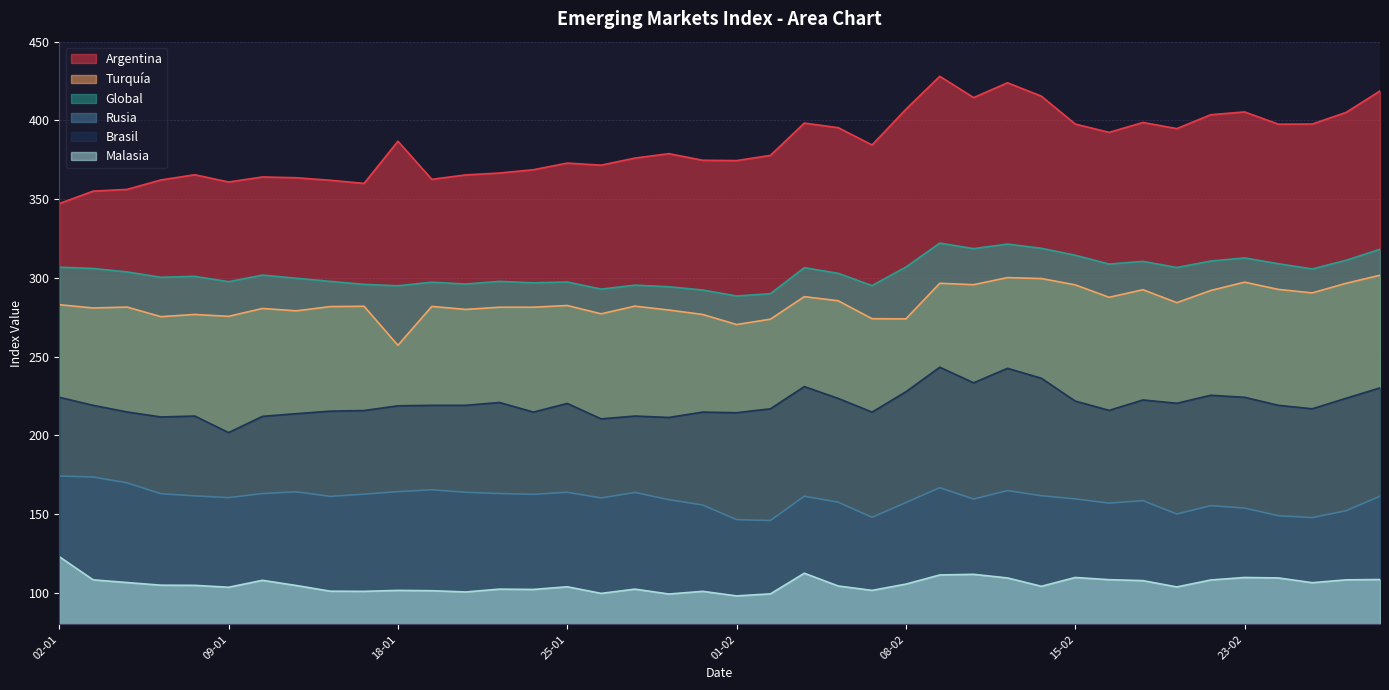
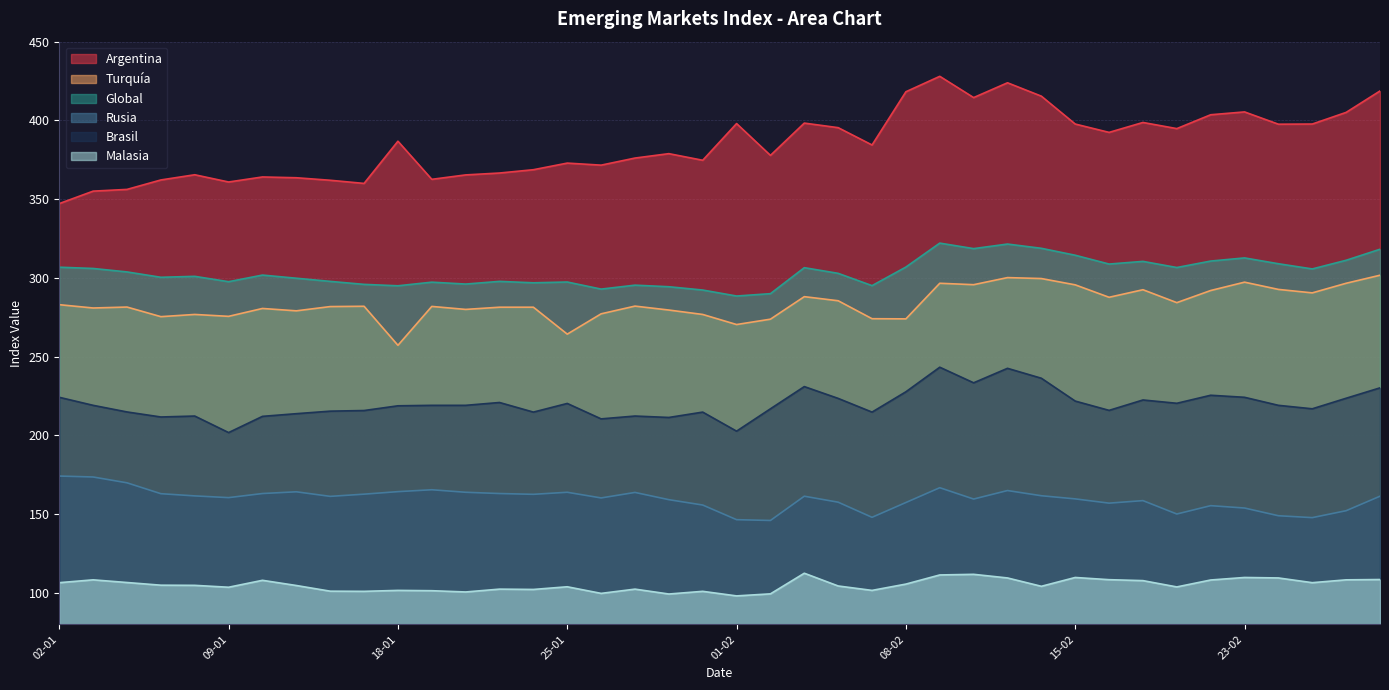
Malasia, 02-01: 123 -> 107
Turquía, 25-01: 283 -> 264
Argentina, 01-02: 375 -> 398
Brasil, 01-02: 214 -> 203
Argentina, 08-02: 407 -> 418
